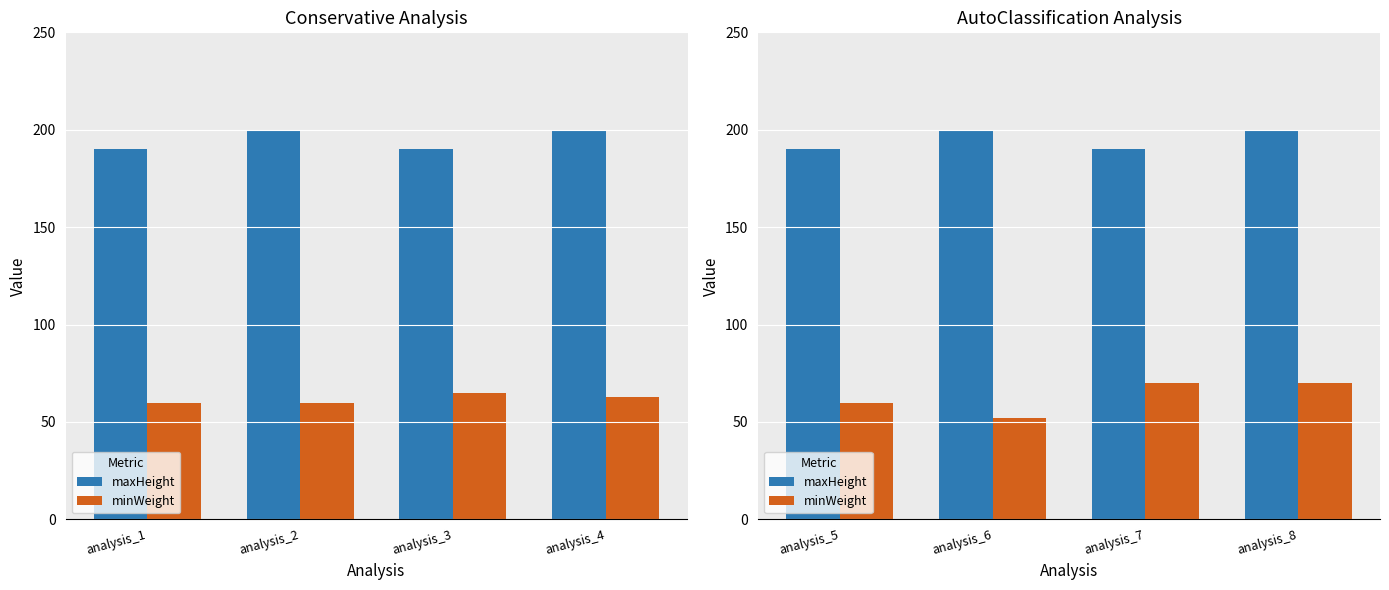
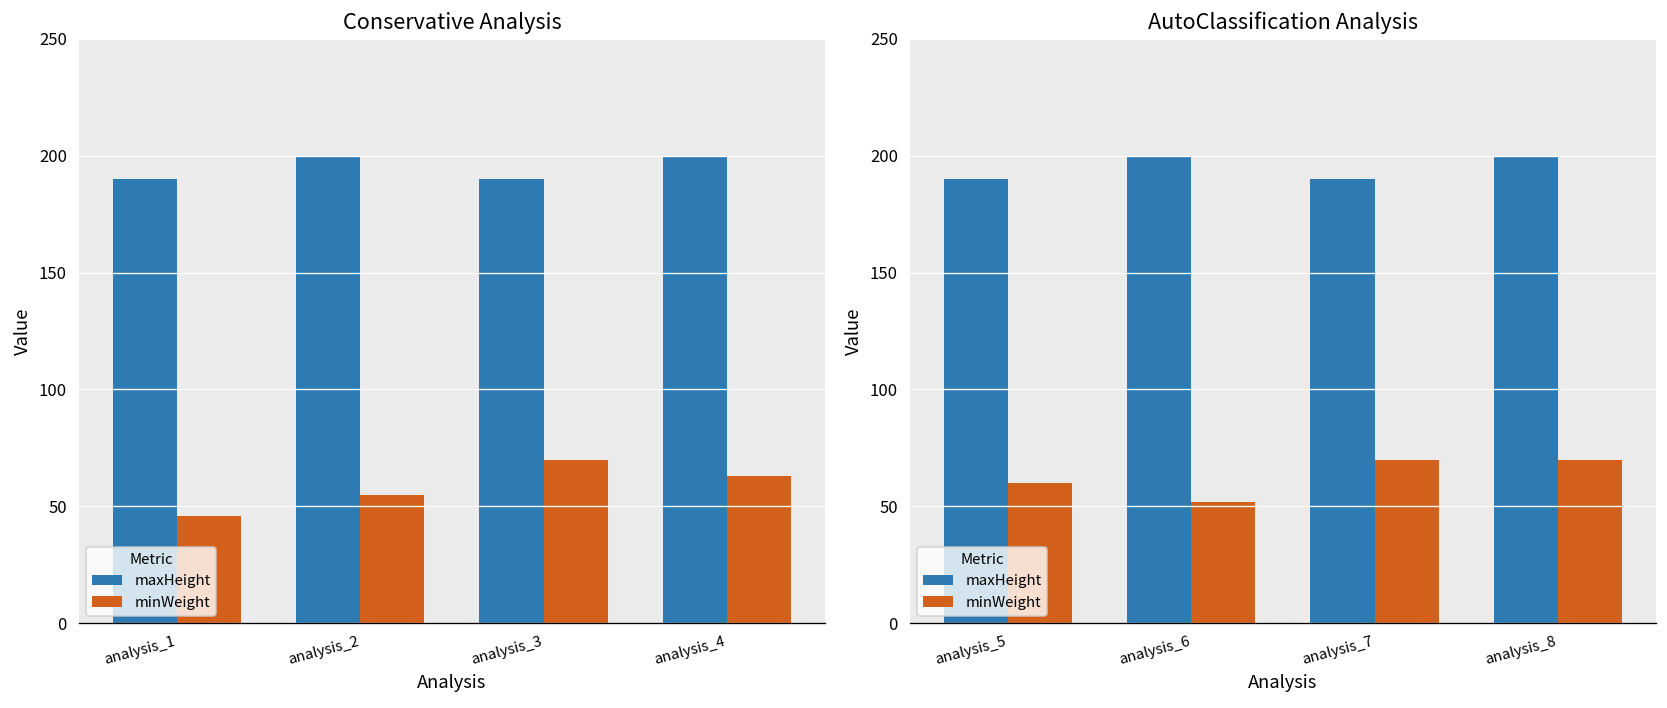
Conservative Analysis, minWeight, analysis_1: 60 -> 46
Conservative Analysis, minWeight, analysis_2: 60 -> 55
Conservative Analysis, minWeight, analysis_3: 65 -> 70
